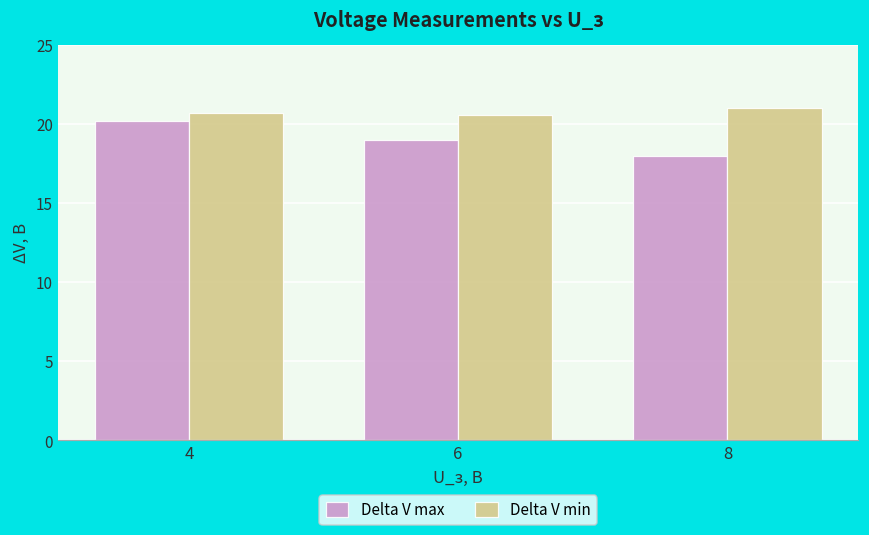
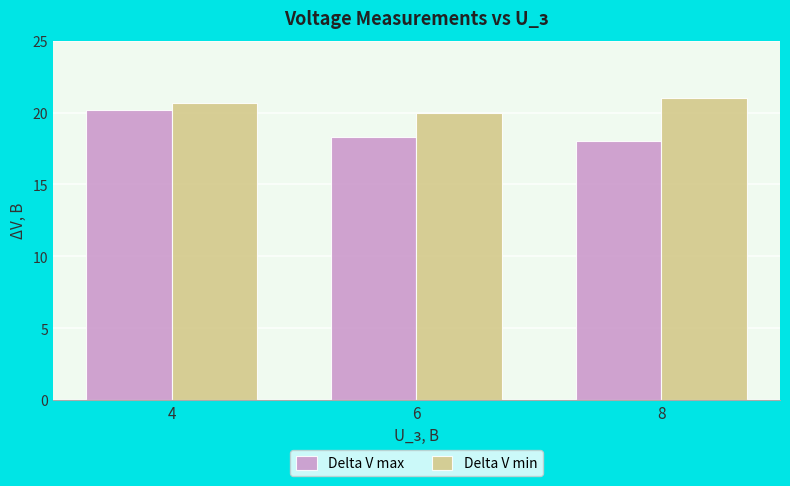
Delta V max, 6: 19.0 -> 18.3
Delta V min, 6: 20.6 -> 20.0
